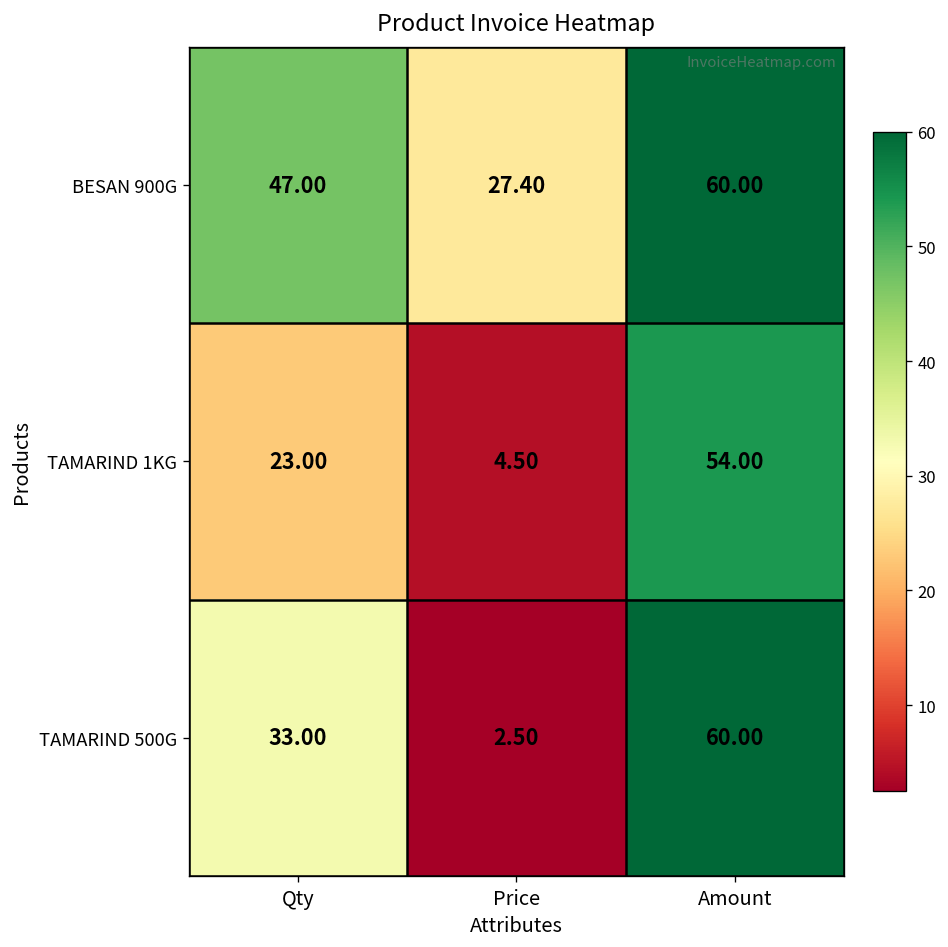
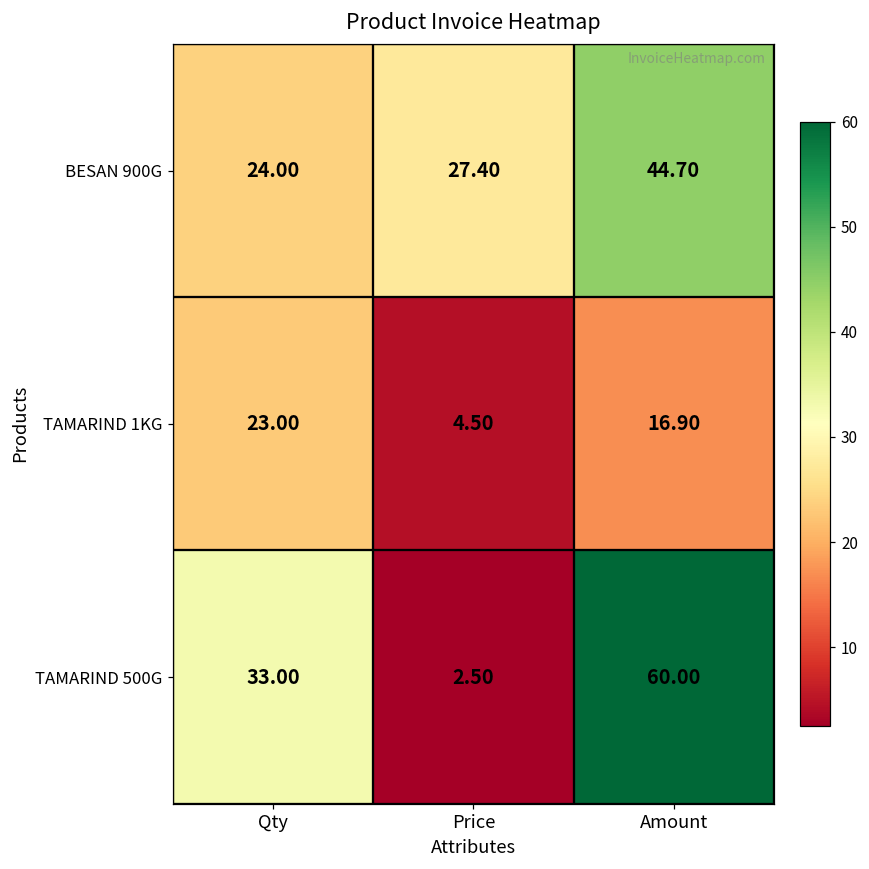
BESAN 900G, Qty: 47.00 -> 24.00
BESAN 900G, Amount: 60.00 -> 44.70
TAMARIND 1KG, Amount: 54.00 -> 16.90
